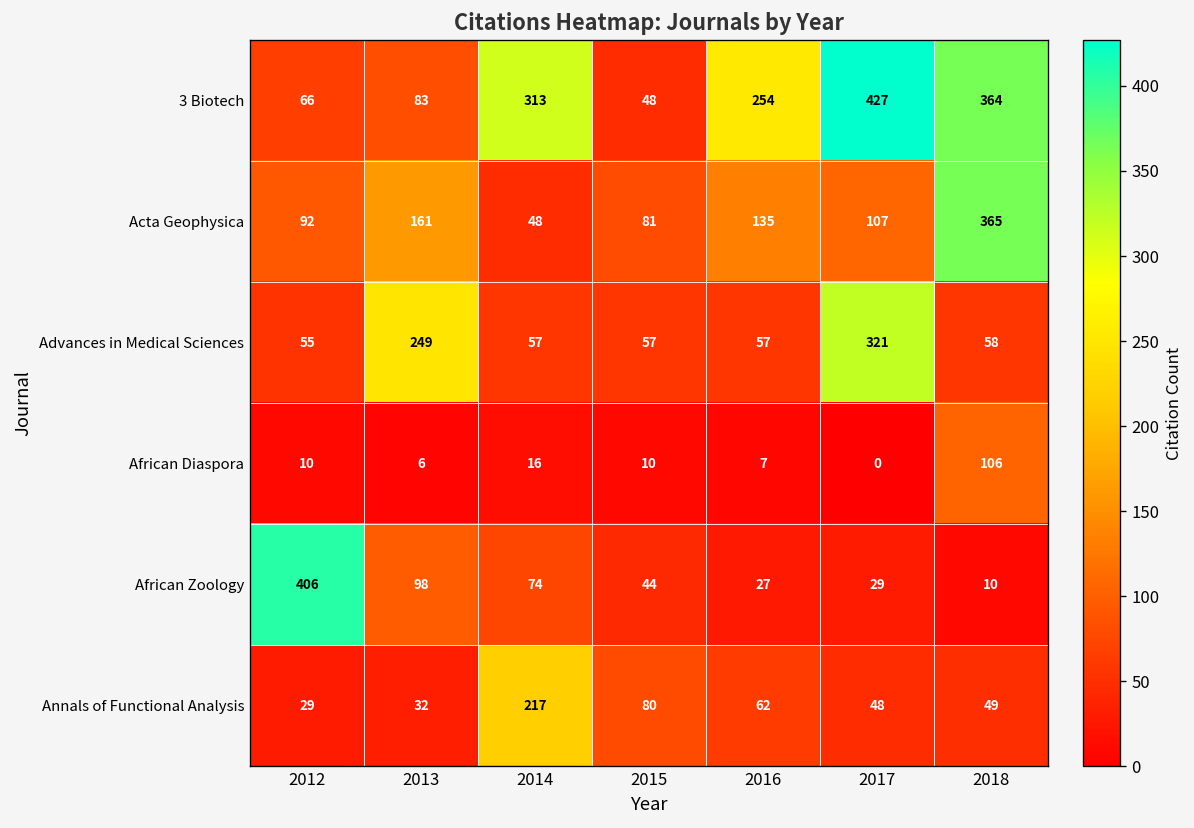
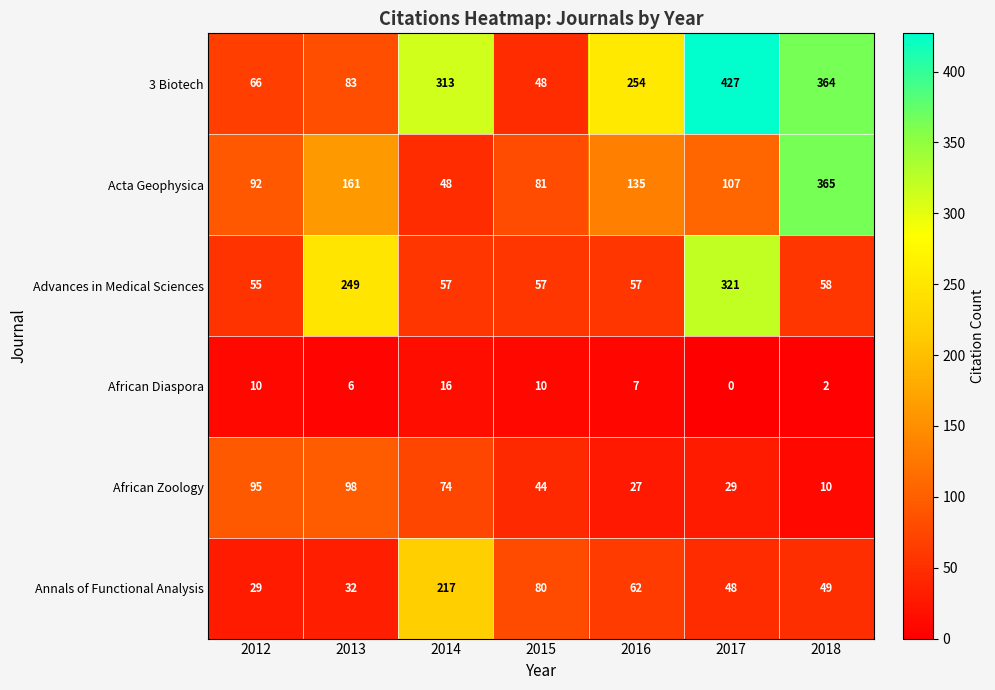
African Diaspora, 2018: 106 -> 2
African Zoology, 2012: 406 -> 95
